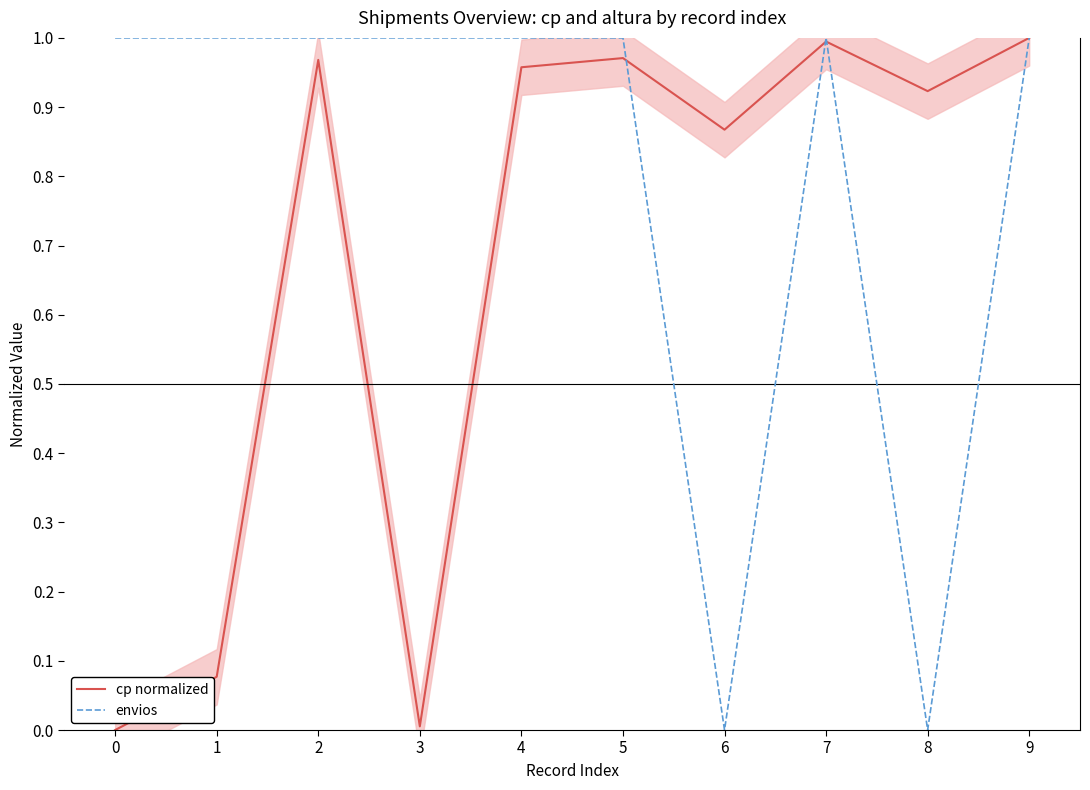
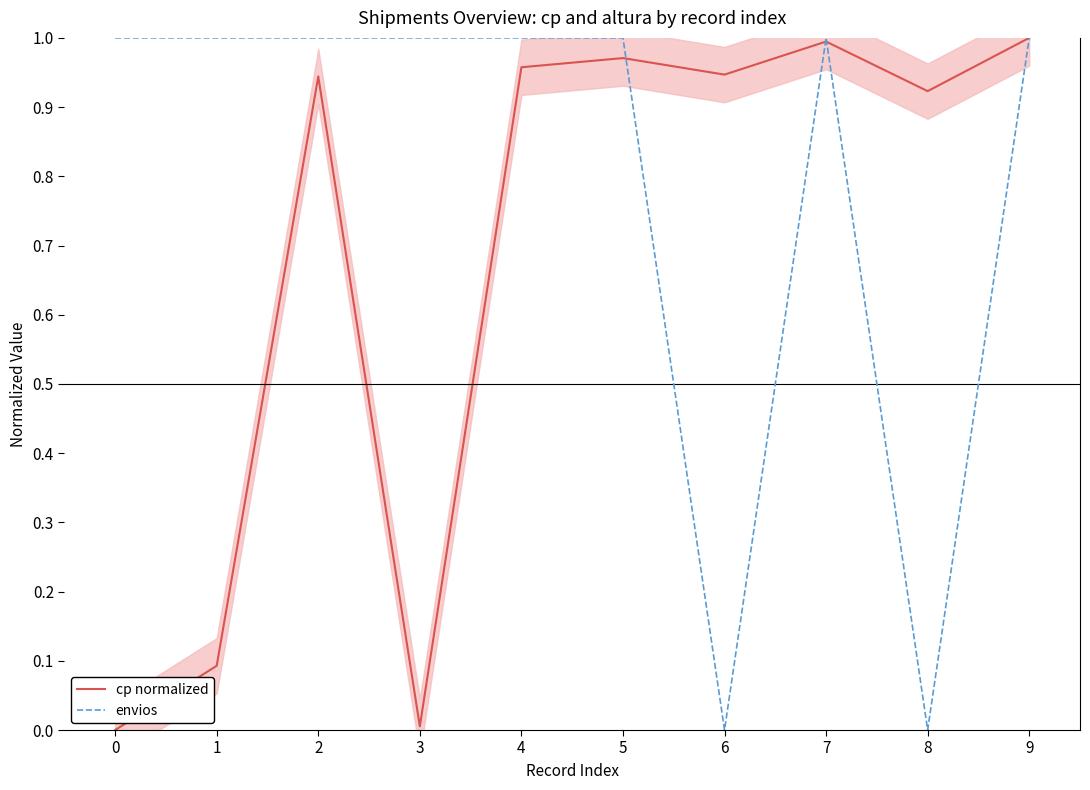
cp normalized, 1: 0.08 -> 0.09
cp normalized, 2: 0.97 -> 0.94
cp normalized, 6: 0.87 -> 0.95
